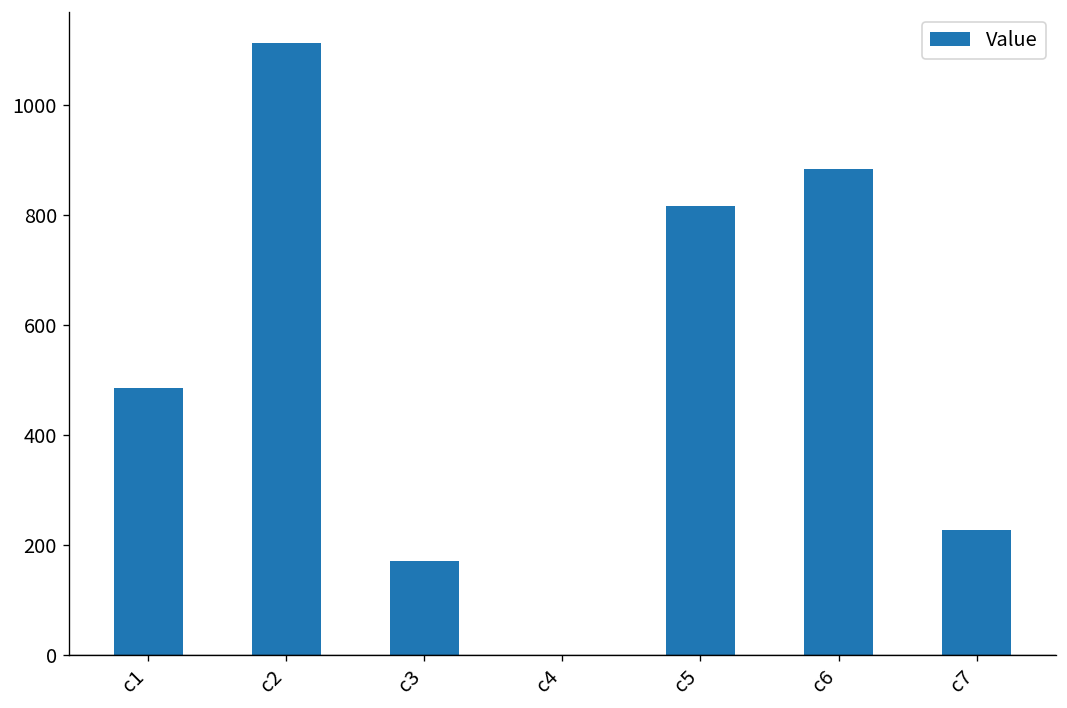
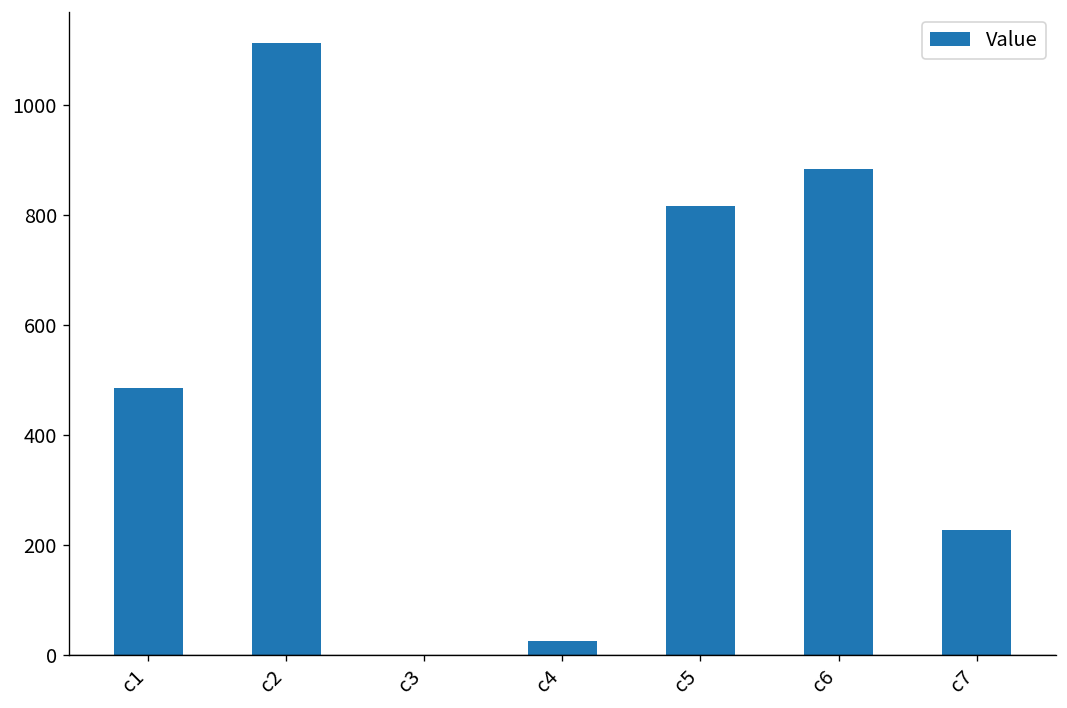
c3: 170 -> 0
c4: 0 -> 30
